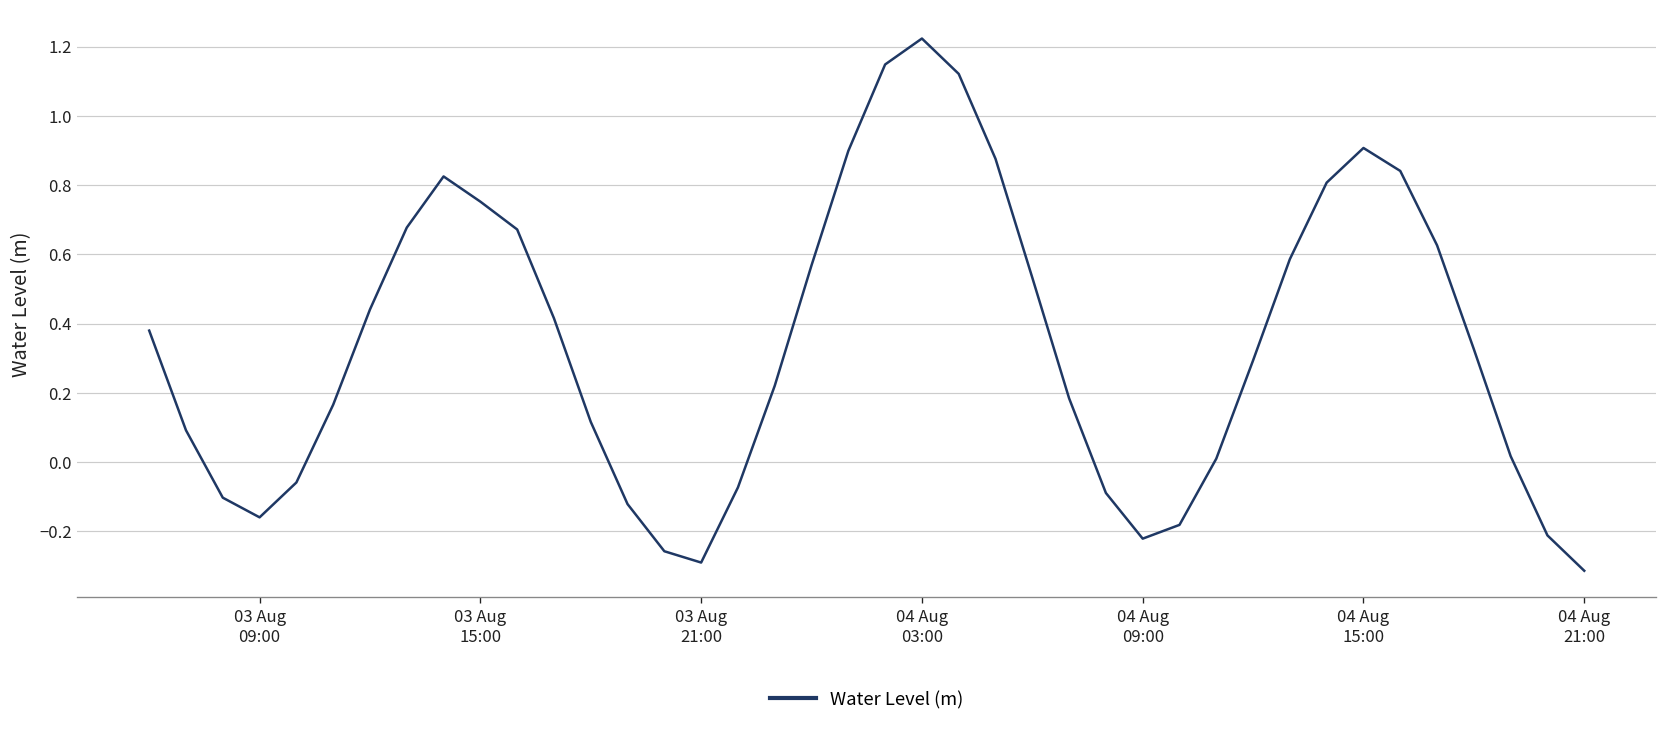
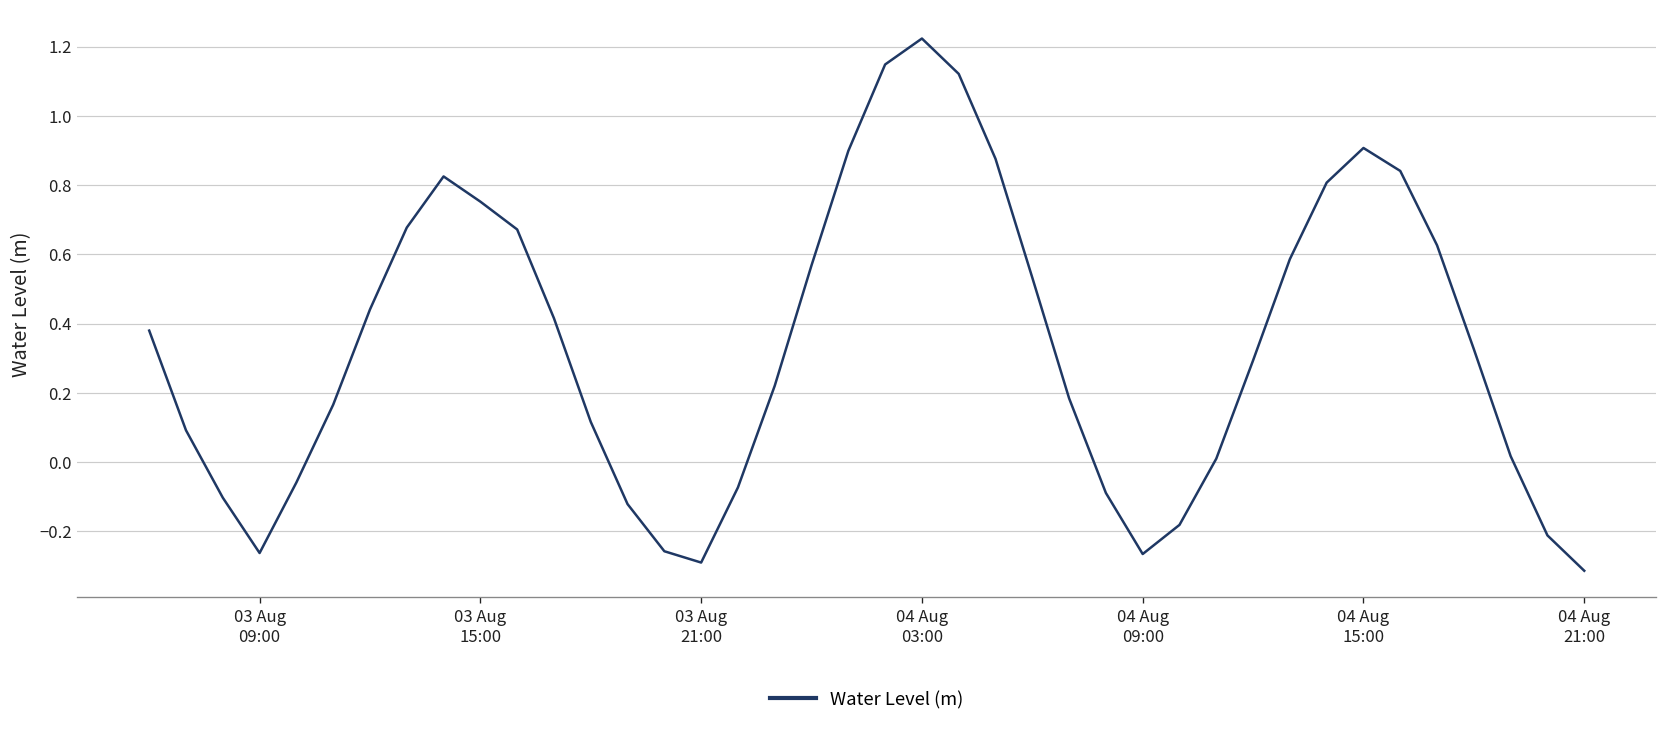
03 Aug 09:00: -0.16 -> -0.26
04 Aug 09:00: -0.22 -> -0.27
